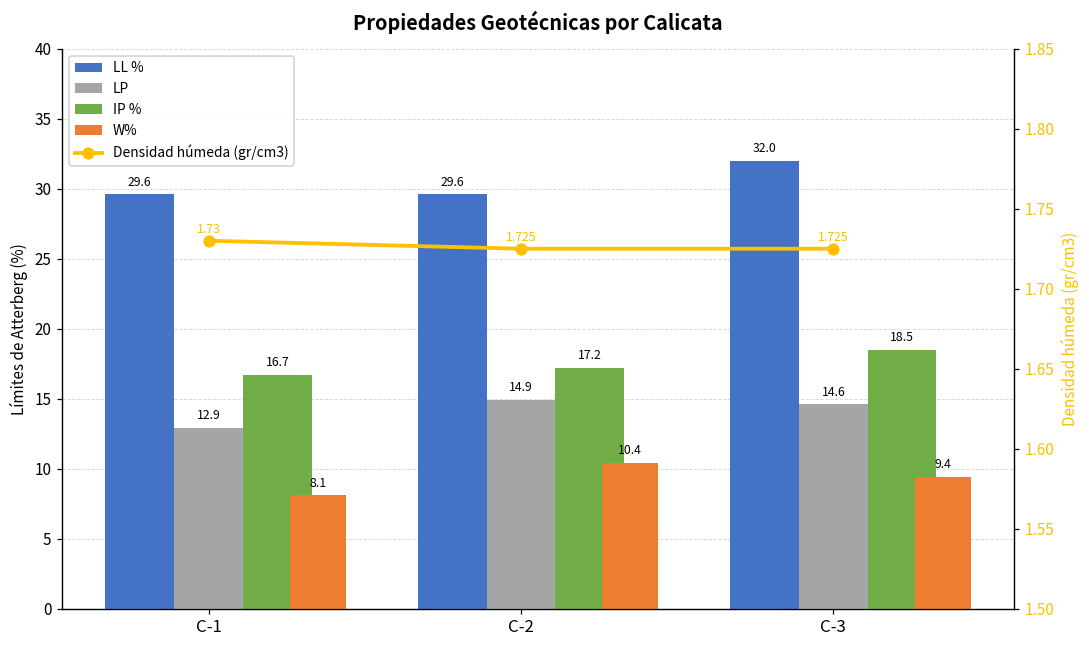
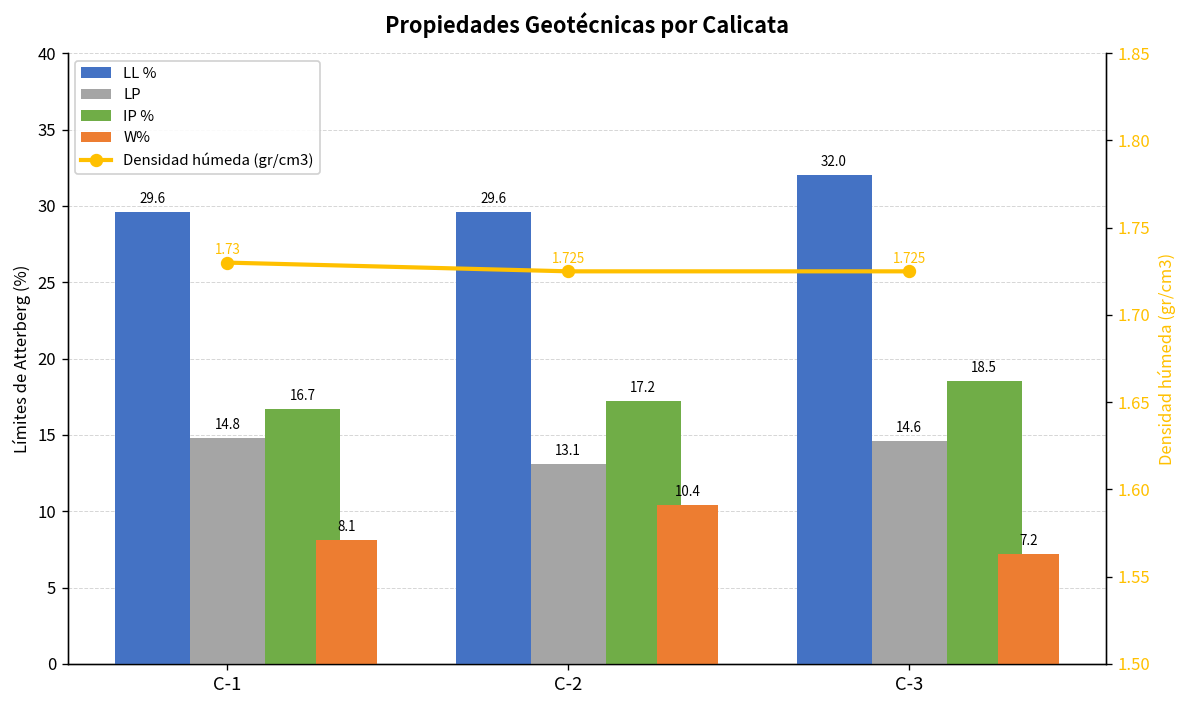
LP, C-1: 12.9 -> 14.8
LP, C-2: 14.9 -> 13.1
W%, C-3: 9.4 -> 7.2
